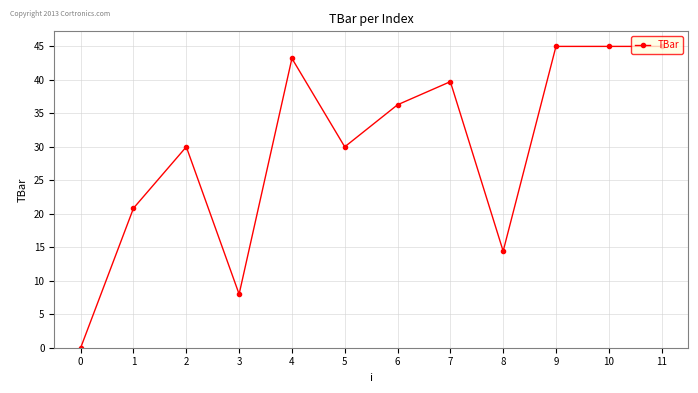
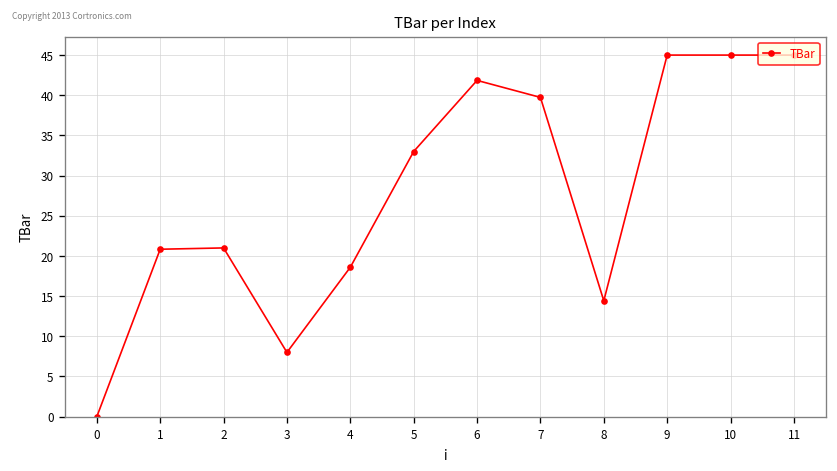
2: 30 -> 21
4: 43 -> 19
5: 30 -> 33
6: 36 -> 42
